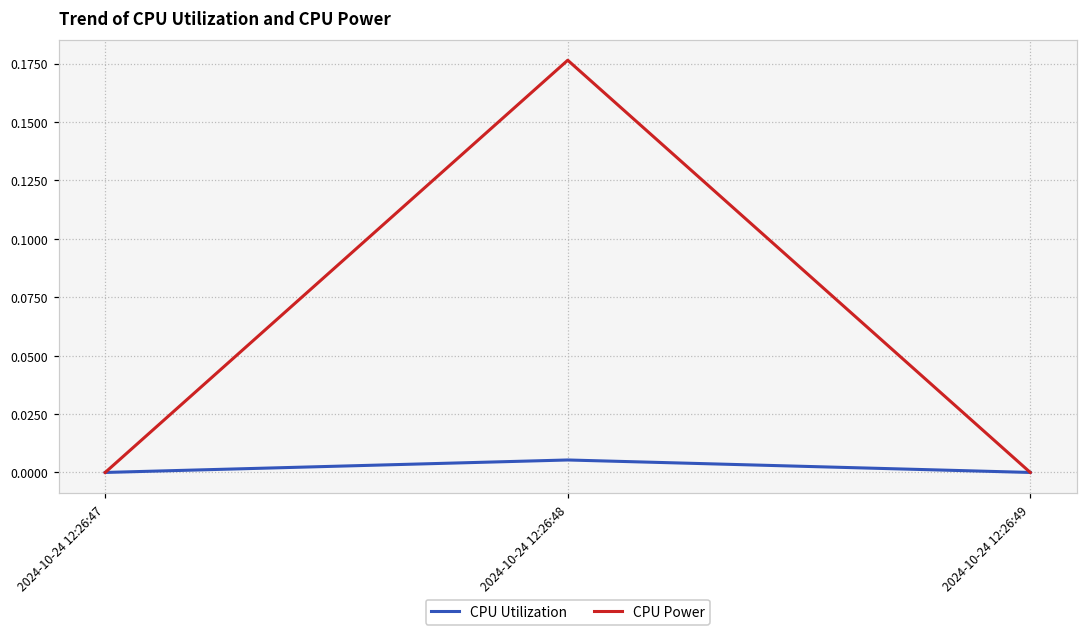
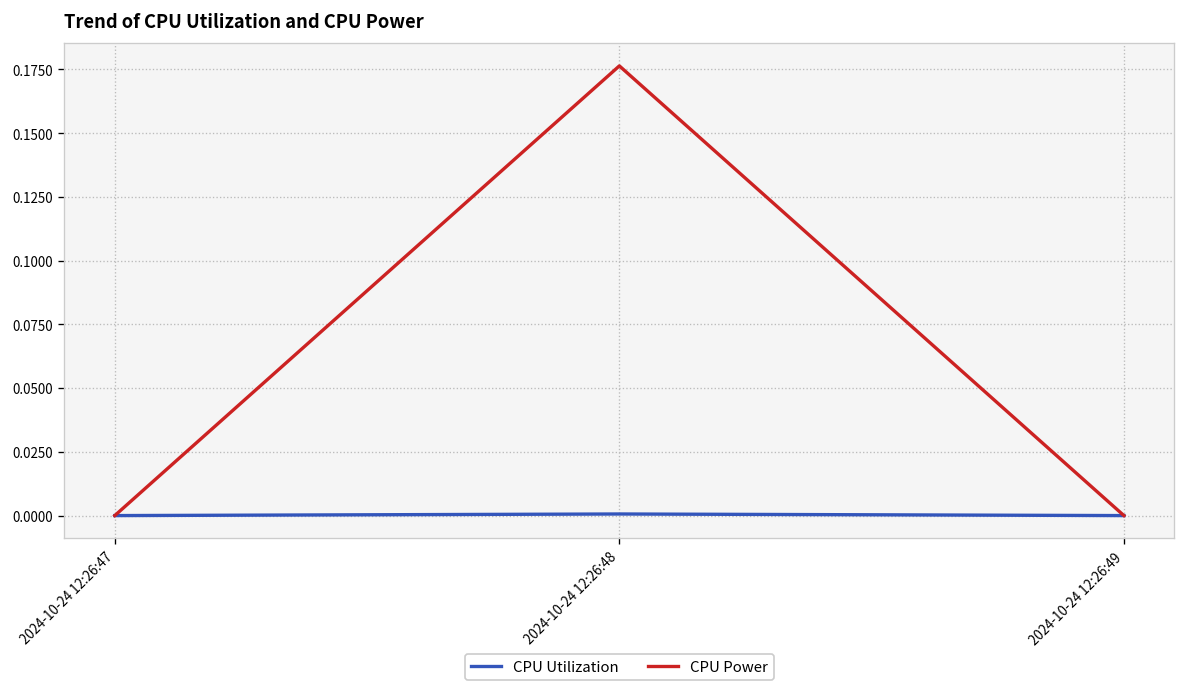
CPU Utilization, 2024-10-24 12:26:48: 0.005 -> 0.001
